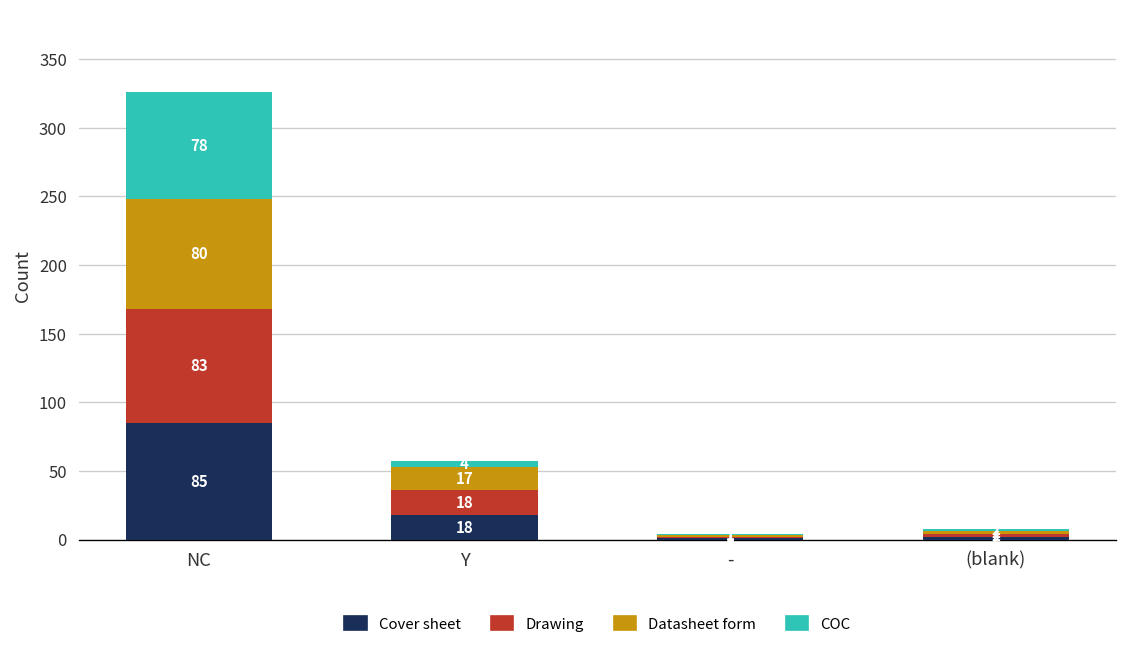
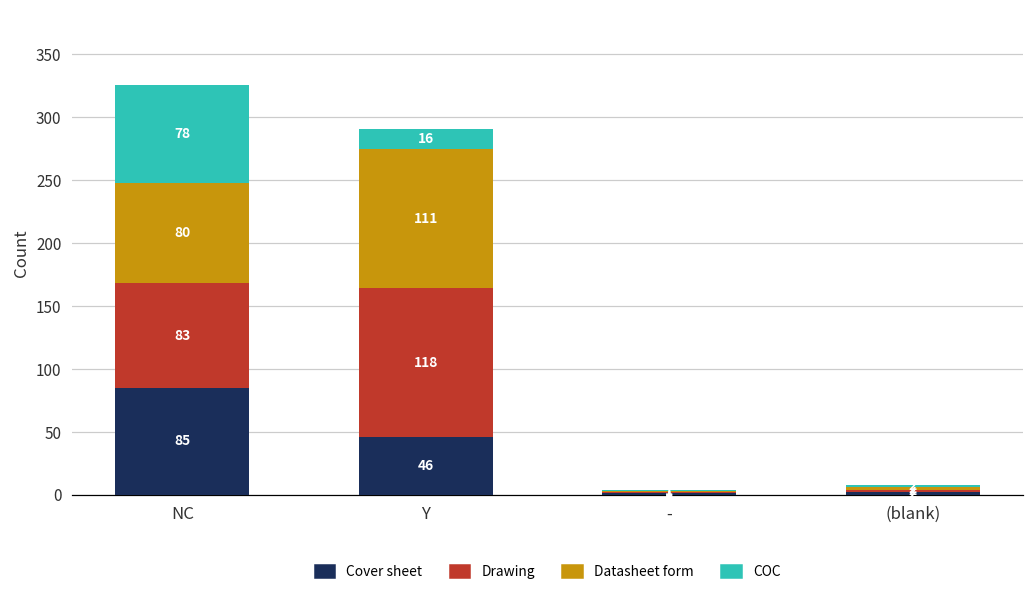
Cover sheet, Y: 18 -> 46
Drawing, Y: 18 -> 118
Datasheet form, Y: 17 -> 111
COC, Y: 4 -> 16
